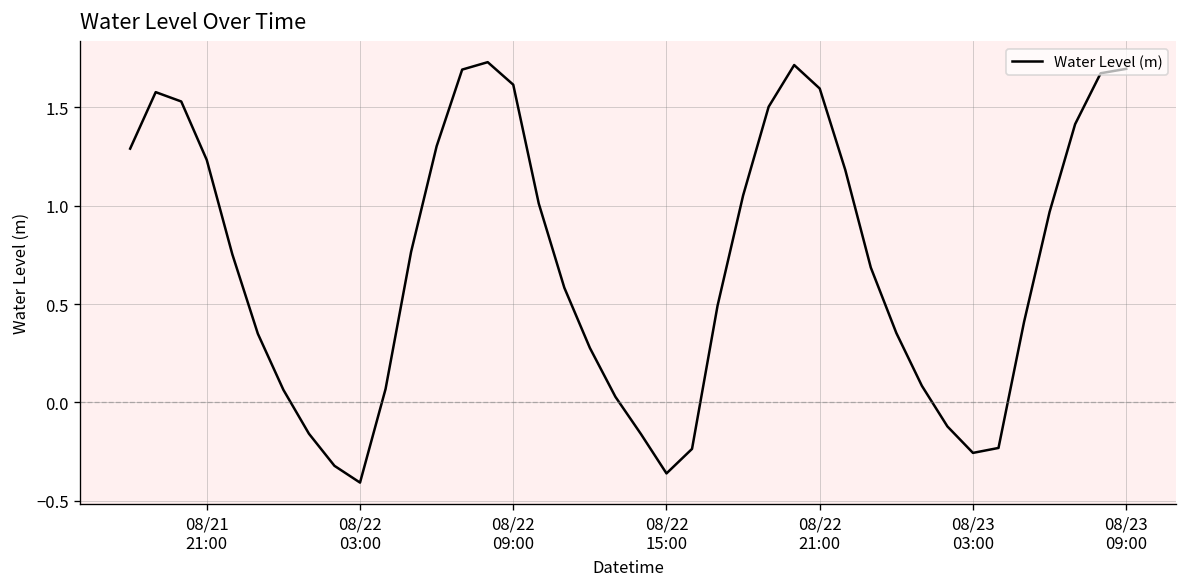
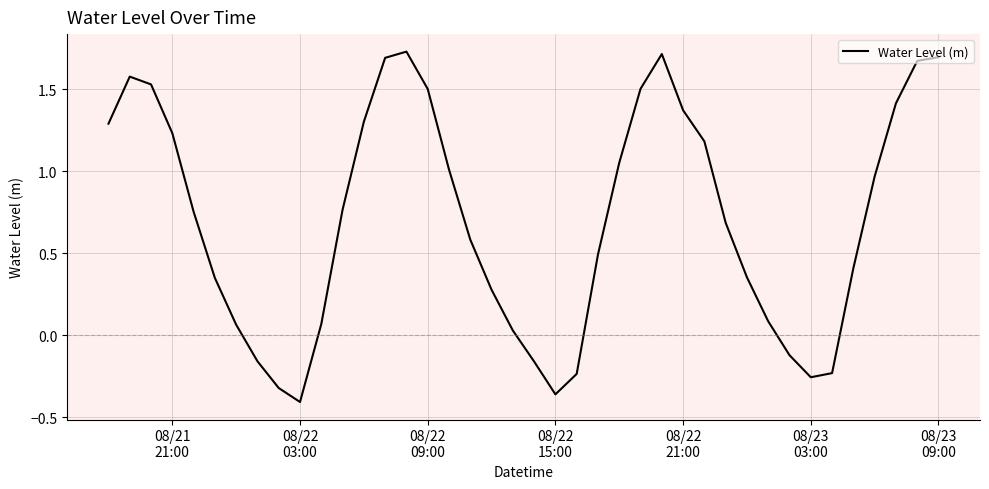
08/22 09:00: 1.62 -> 1.50
08/22 21:00: 1.60 -> 1.37
